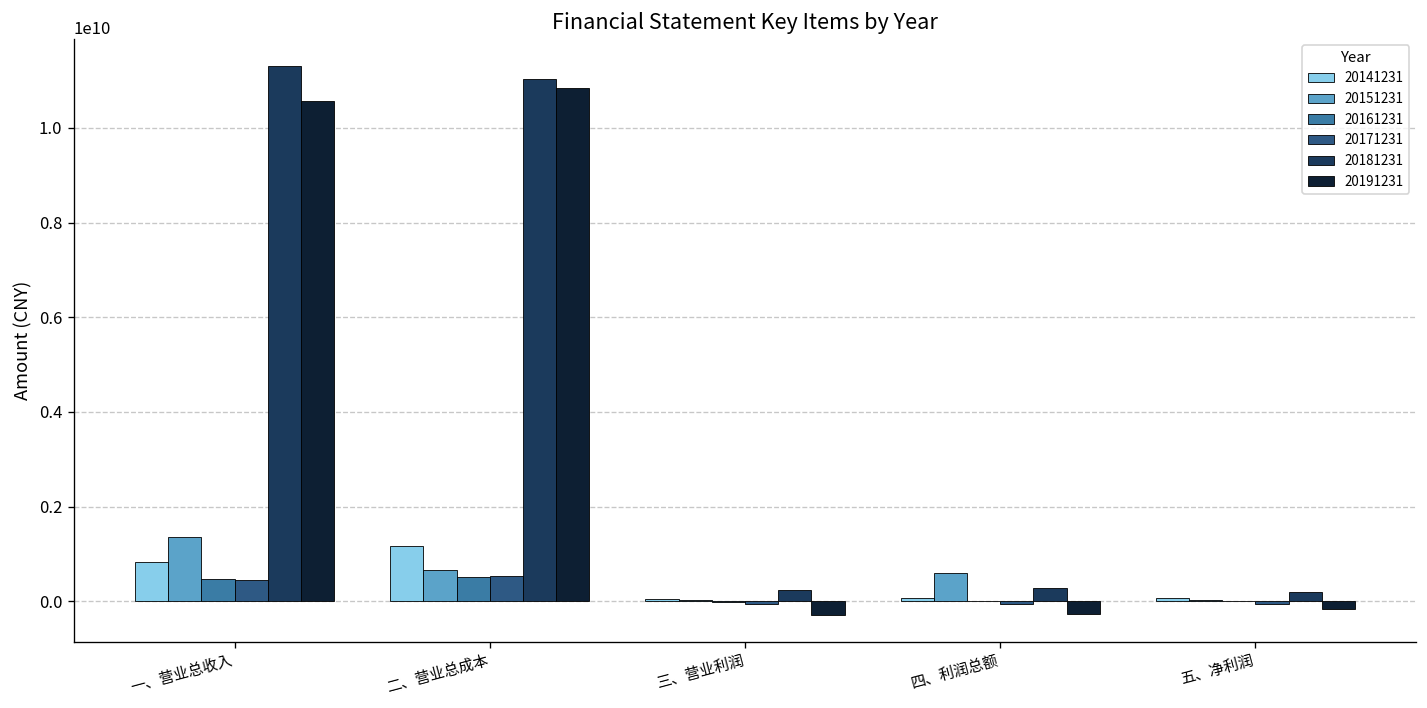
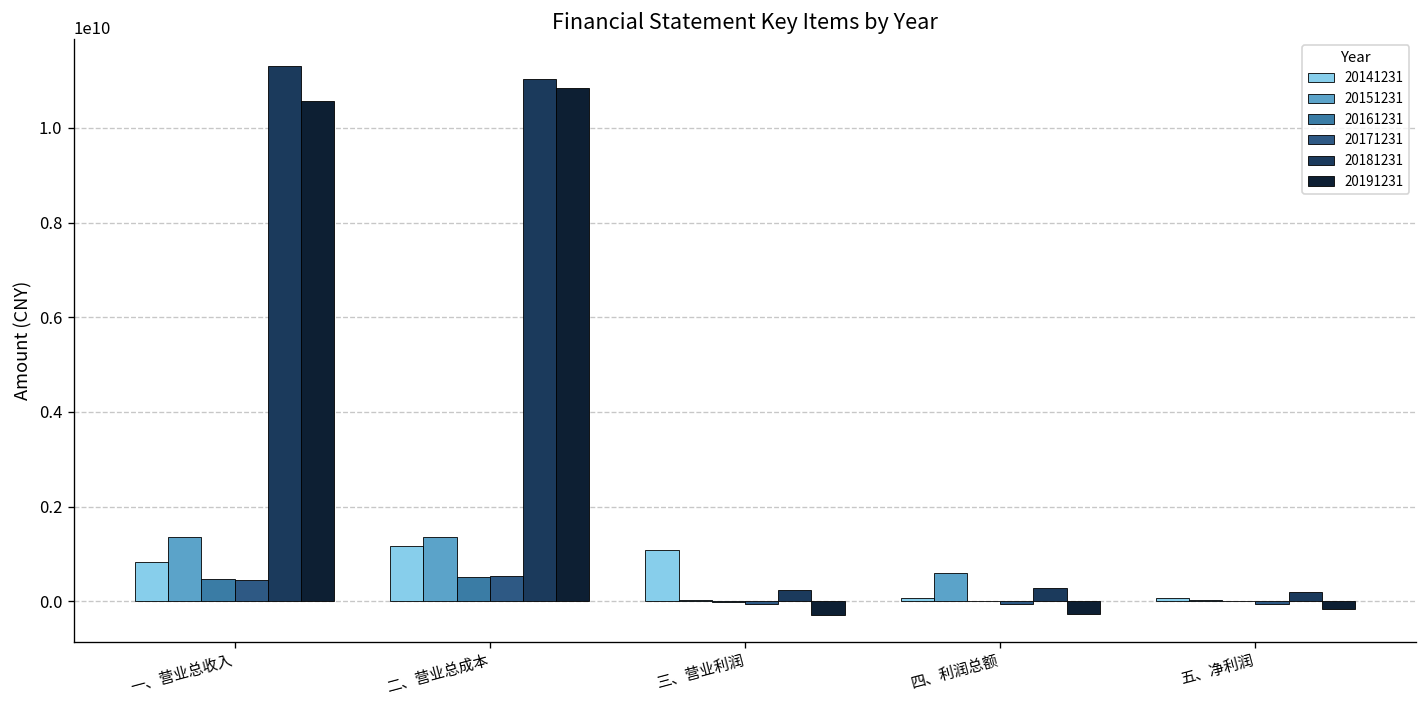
20151231, 二、营业总成本: 700000000 -> 1400000000
20141231, 三、营业利润: 100000000 -> 1100000000
